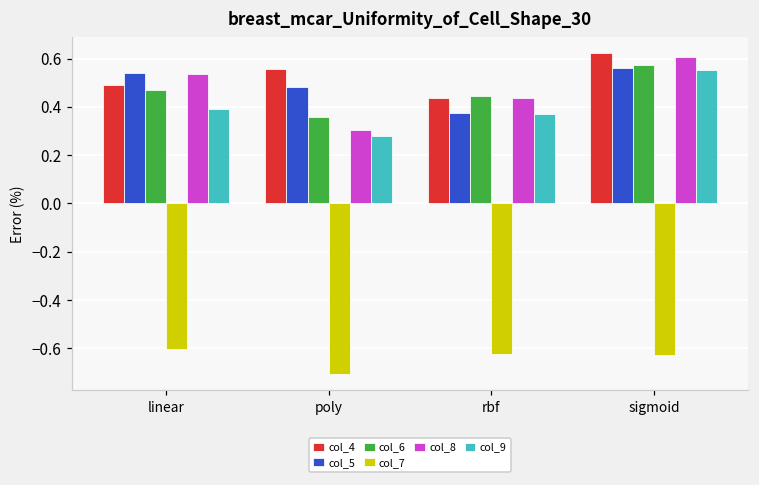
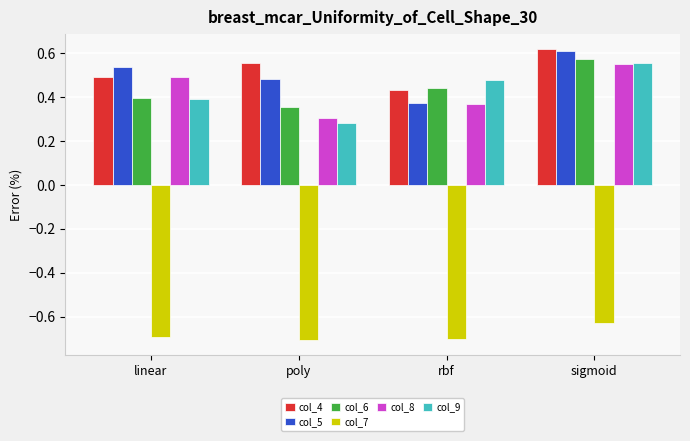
col_6, linear: 0.47 -> 0.39
col_7, linear: -0.60 -> -0.69
col_8, linear: 0.53 -> 0.49
col_7, rbf: -0.62 -> -0.70
col_8, rbf: 0.44 -> 0.37
col_9, rbf: 0.37 -> 0.48
col_5, sigmoid: 0.56 -> 0.61
col_8, sigmoid: 0.61 -> 0.55
